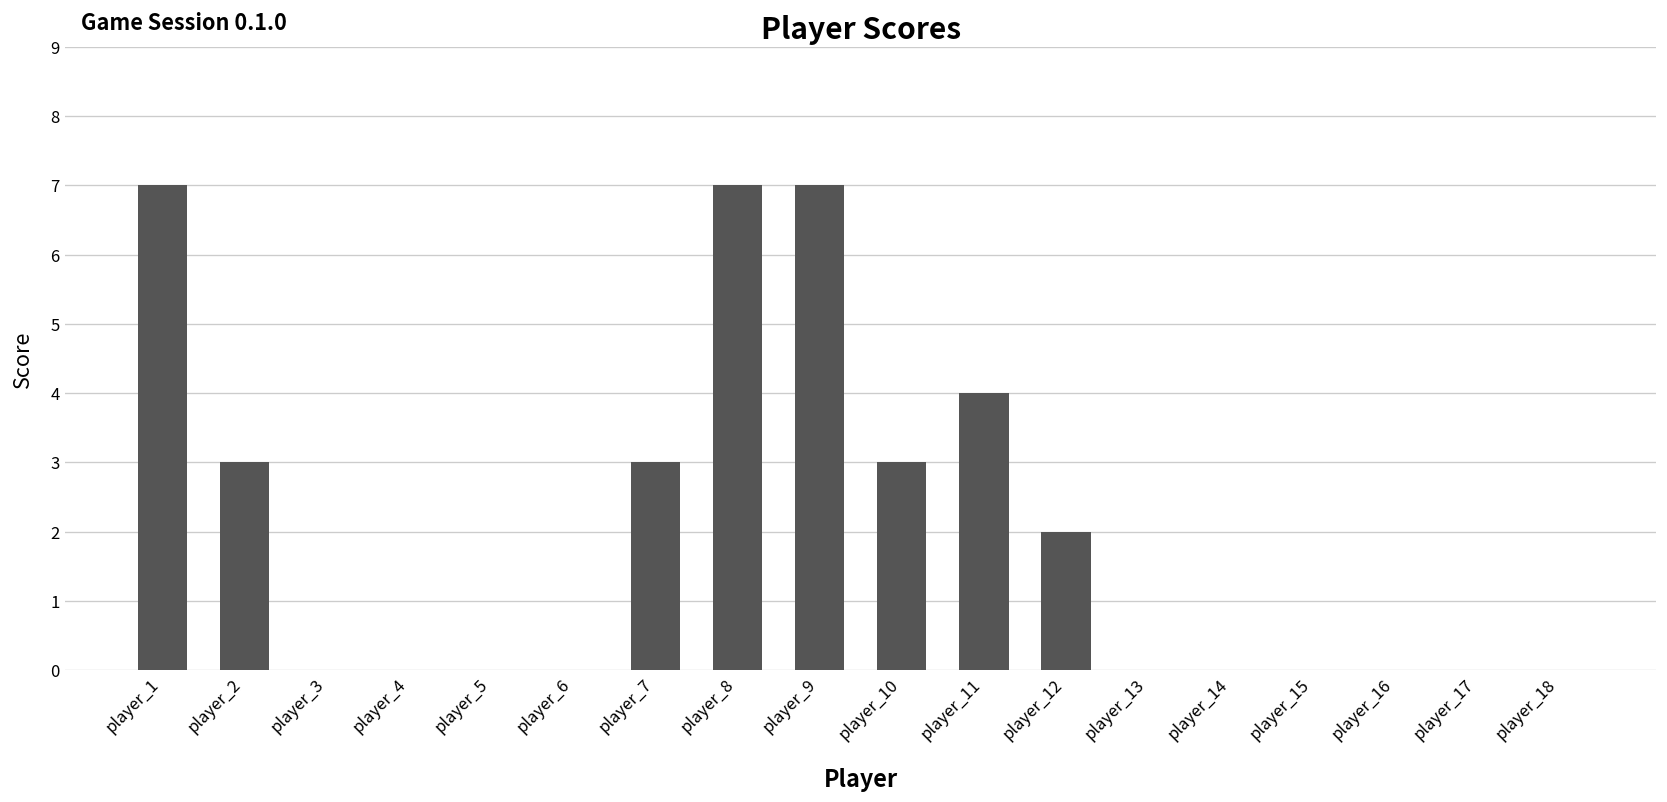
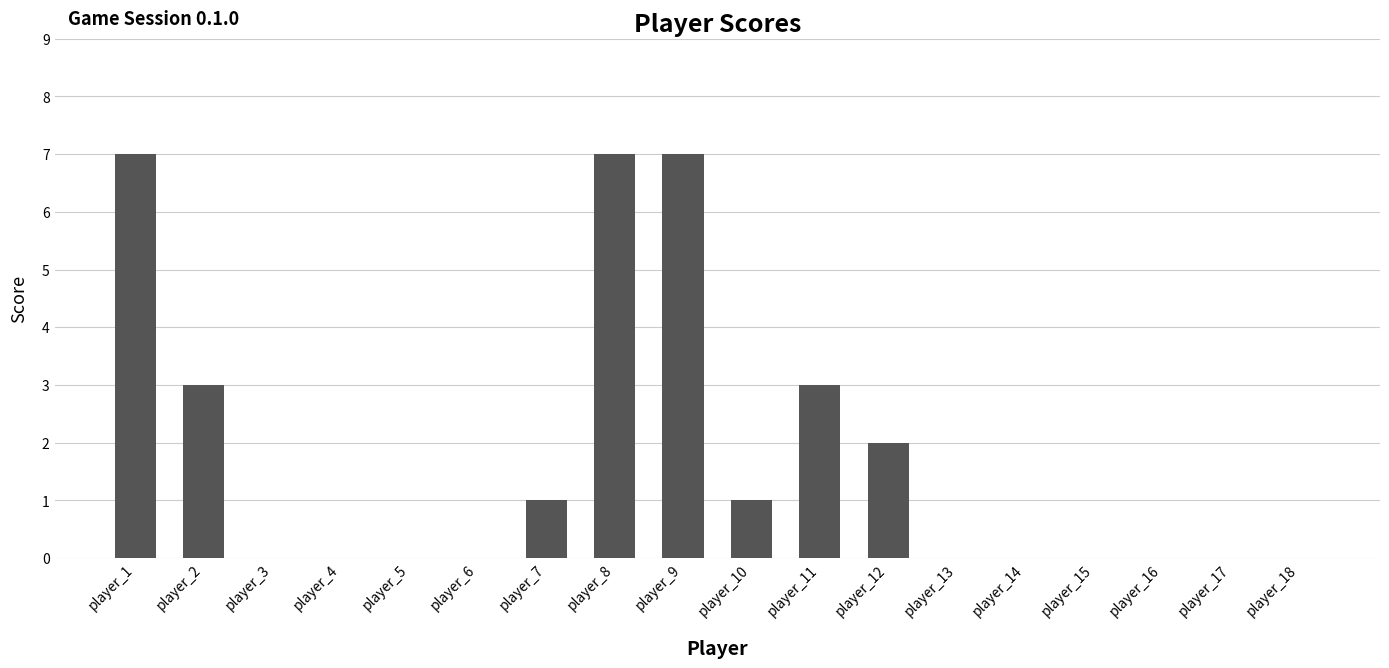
player_7: 3 -> 1
player_10: 3 -> 1
player_11: 4 -> 3
